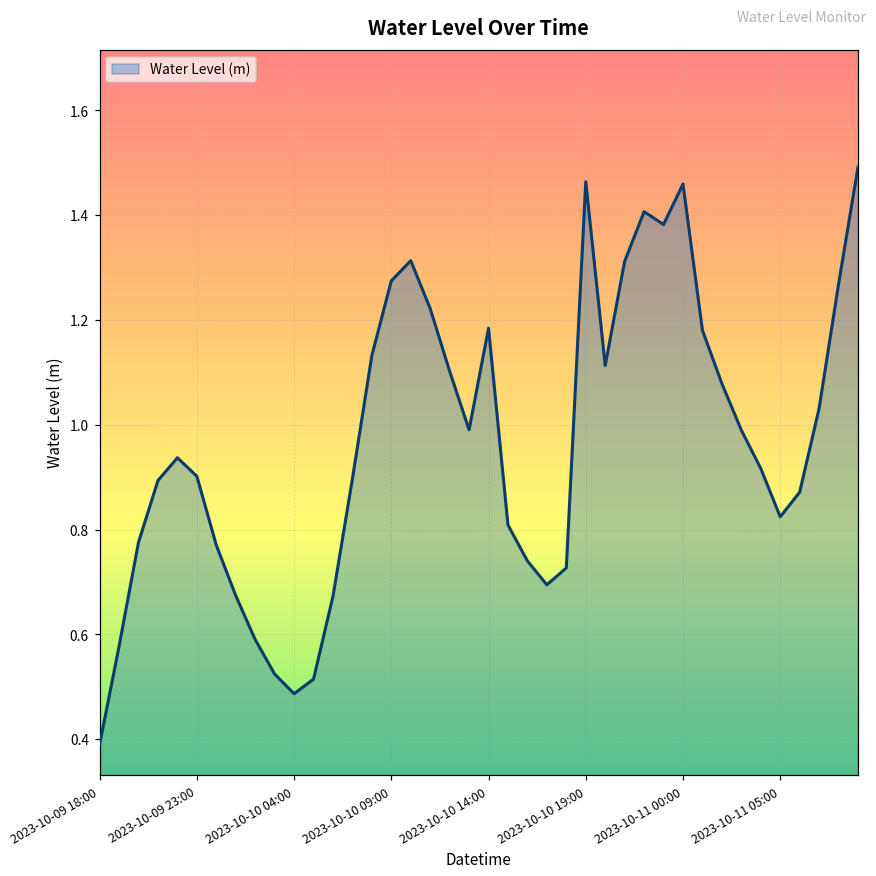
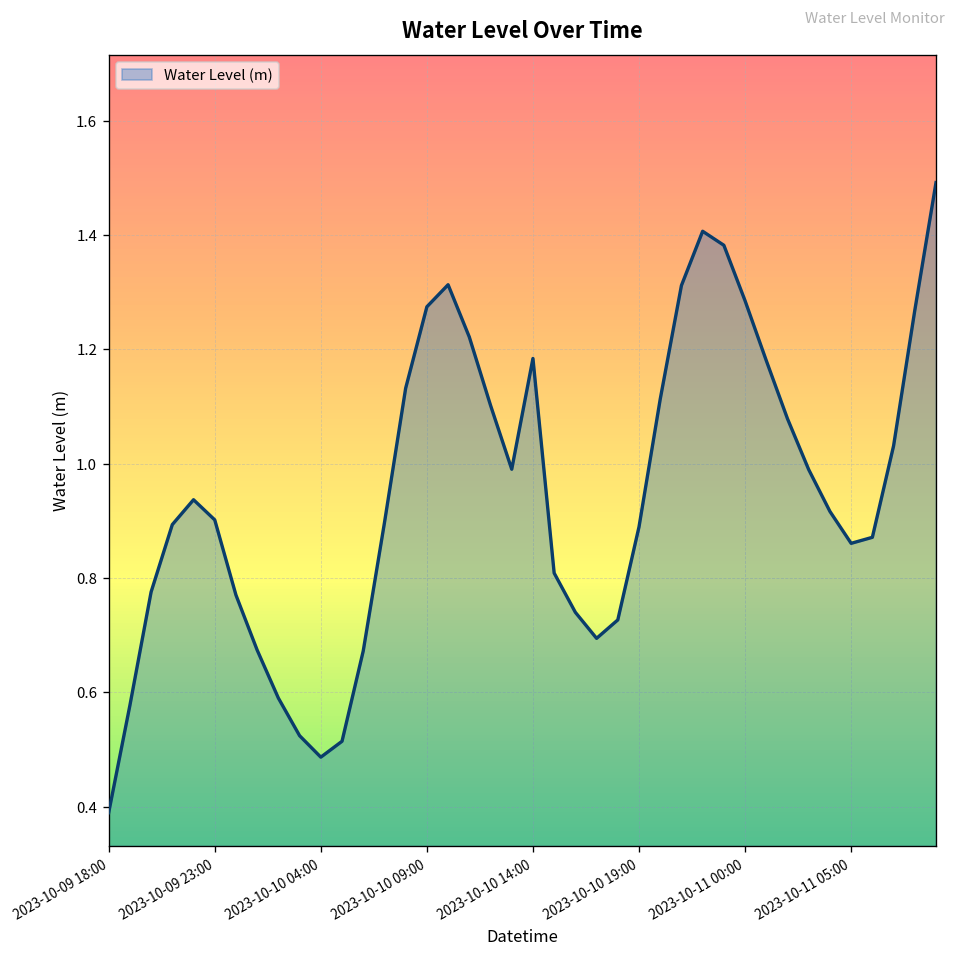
2023-10-10 19:00: 1.46 -> 0.89
2023-10-11 00:00: 1.46 -> 1.29
2023-10-11 05:00: 0.82 -> 0.86
